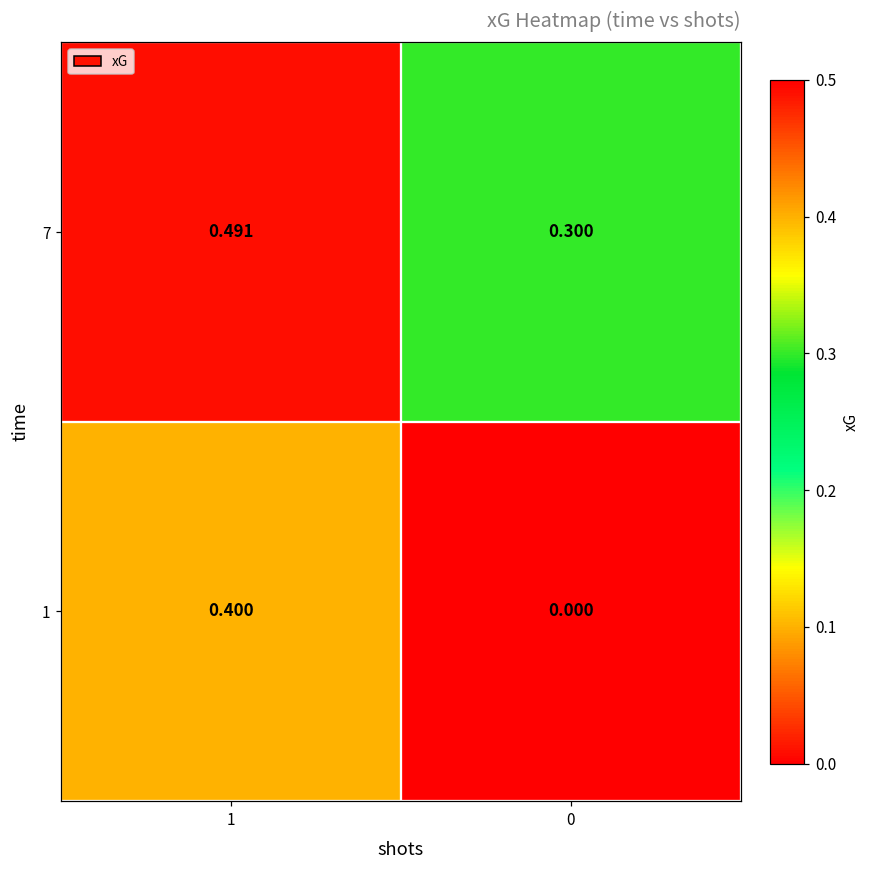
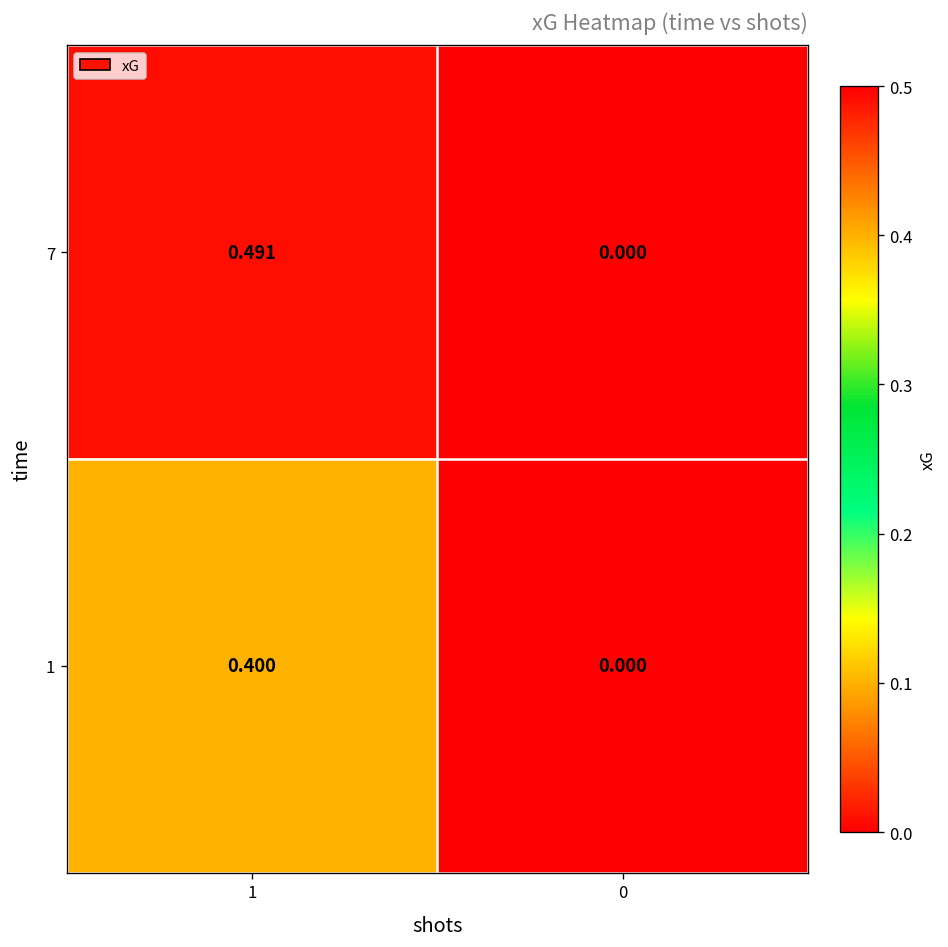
7, 0: 0.300 -> 0.000
